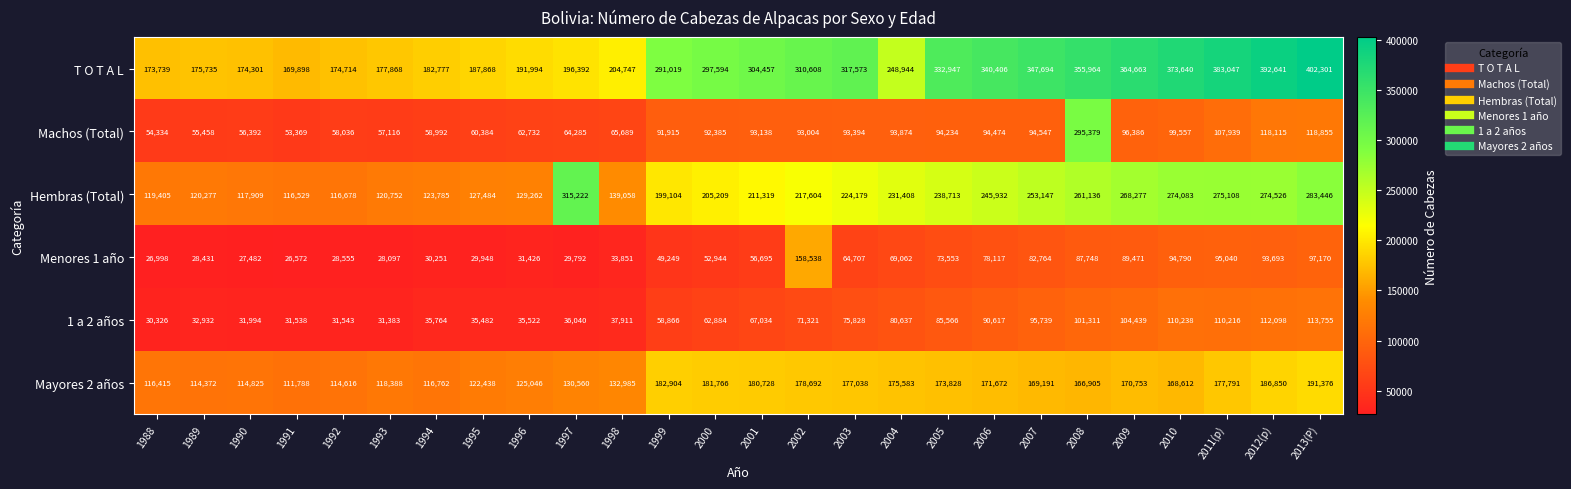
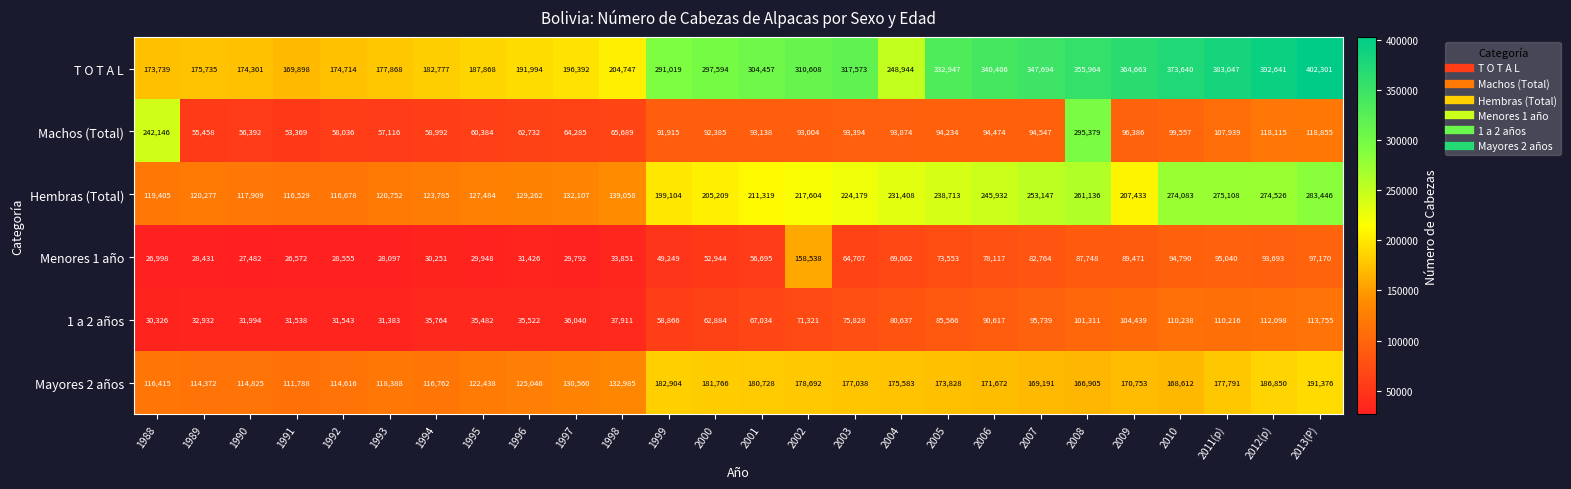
Machos (Total), 1988: 54,334 -> 242,146
Hembras (Total), 1997: 315,222 -> 132,107
Hembras (Total), 2009: 268,277 -> 207,433
